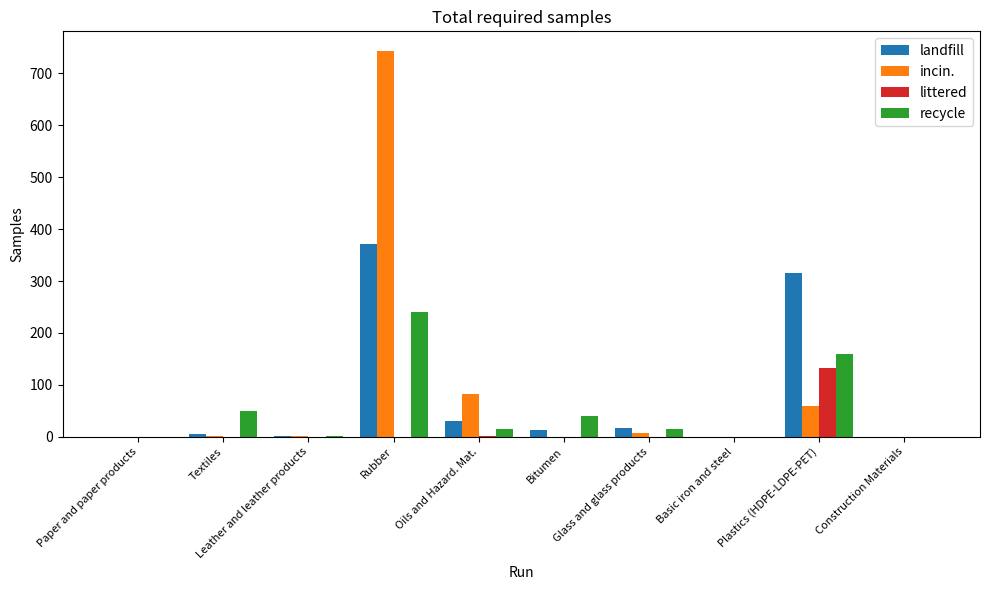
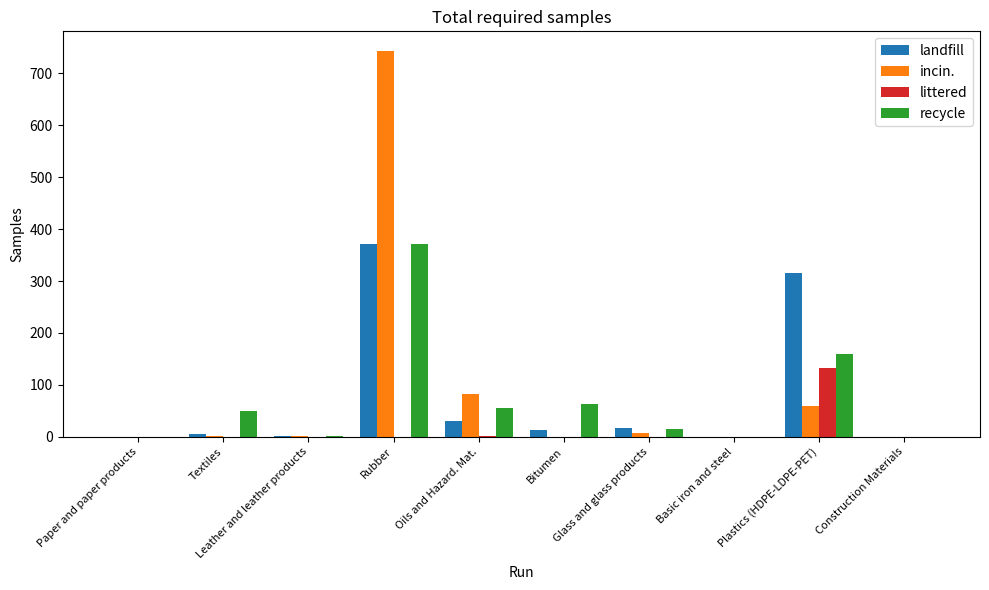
recycle, Rubber: 240 -> 370
recycle, Oils and Hazard. Mat.: 20 -> 60
recycle, Bitumen: 40 -> 60
